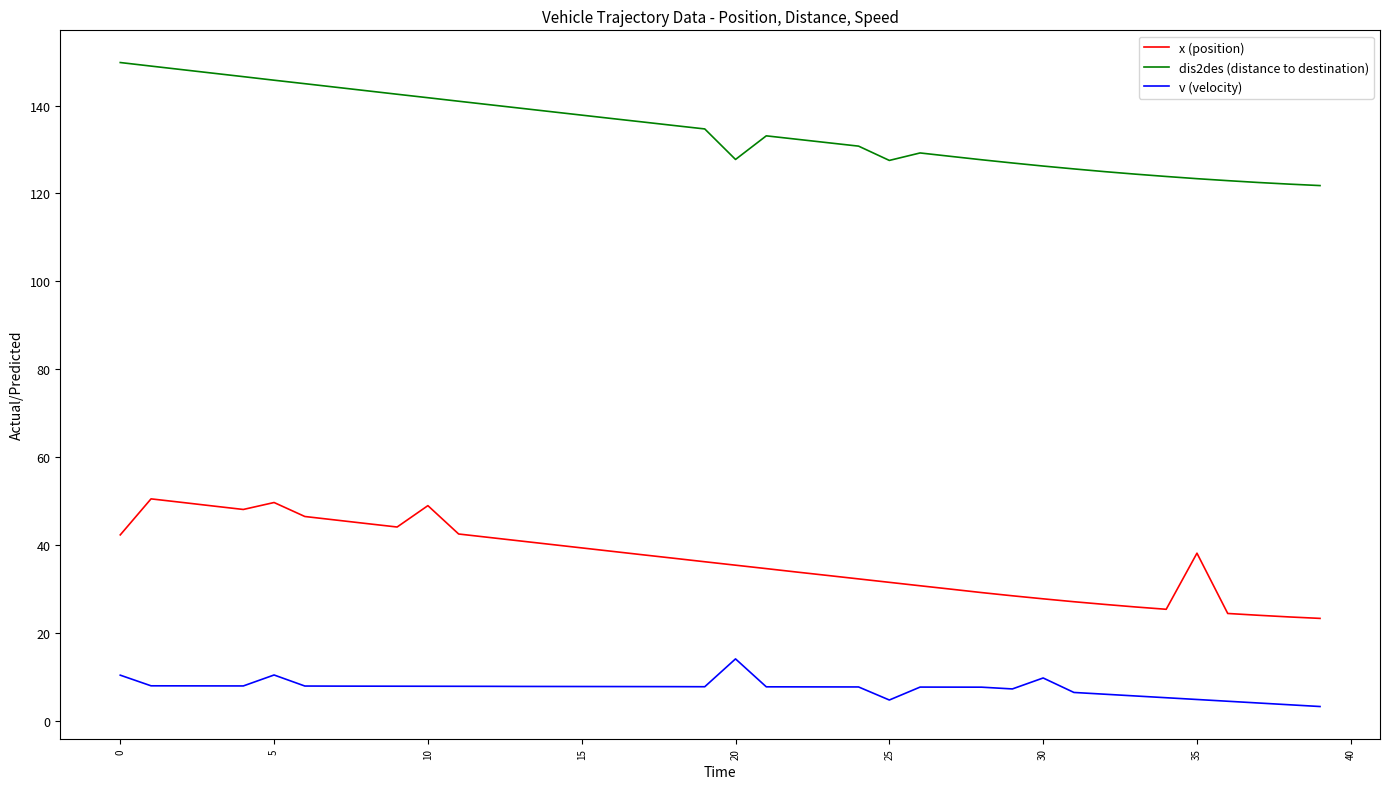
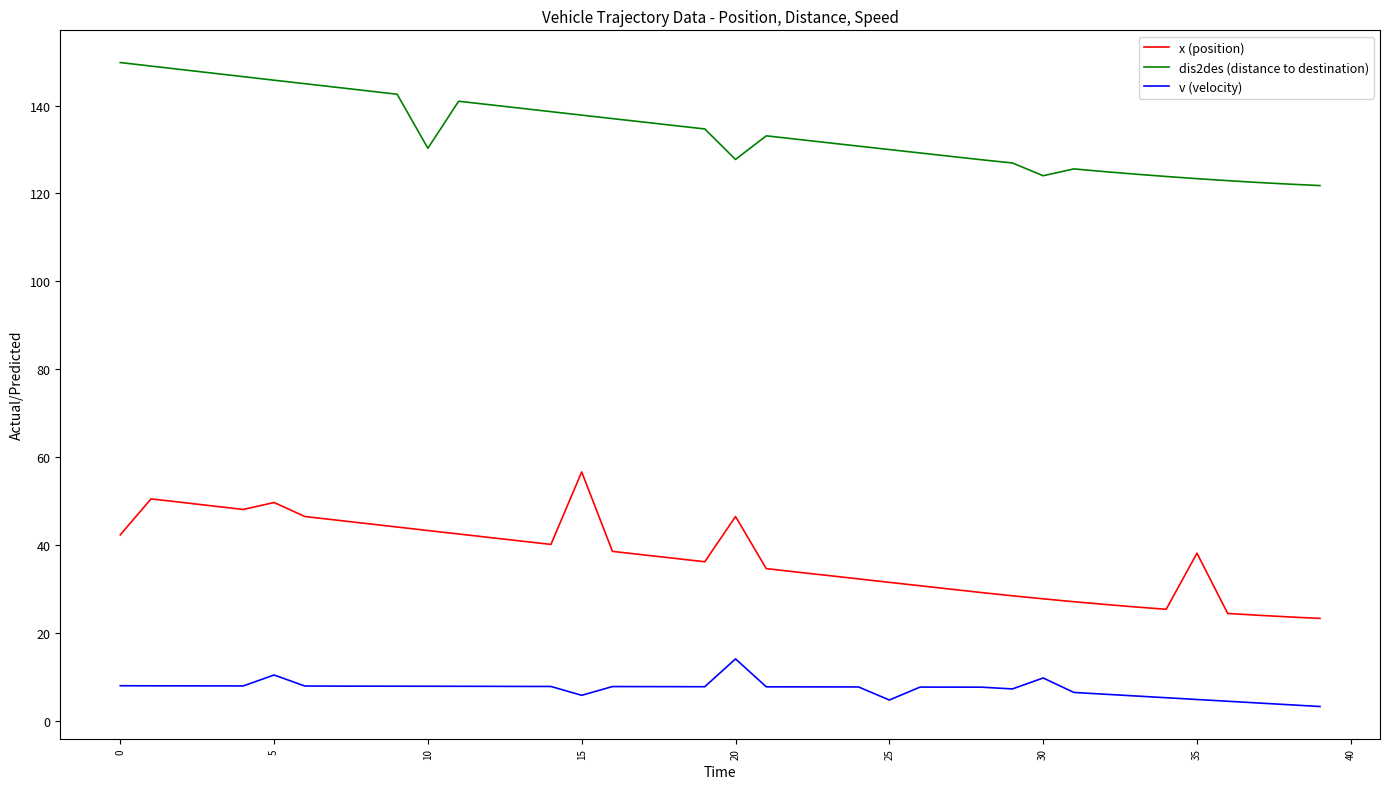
v (velocity), 0: 10 -> 8
x (position), 10: 49 -> 43
dis2des (distance to destination), 10: 142 -> 130
x (position), 15: 39 -> 57
v (velocity), 15: 8 -> 6
x (position), 20: 35 -> 47
dis2des (distance to destination), 25: 128 -> 130
dis2des (distance to destination), 30: 126 -> 124
